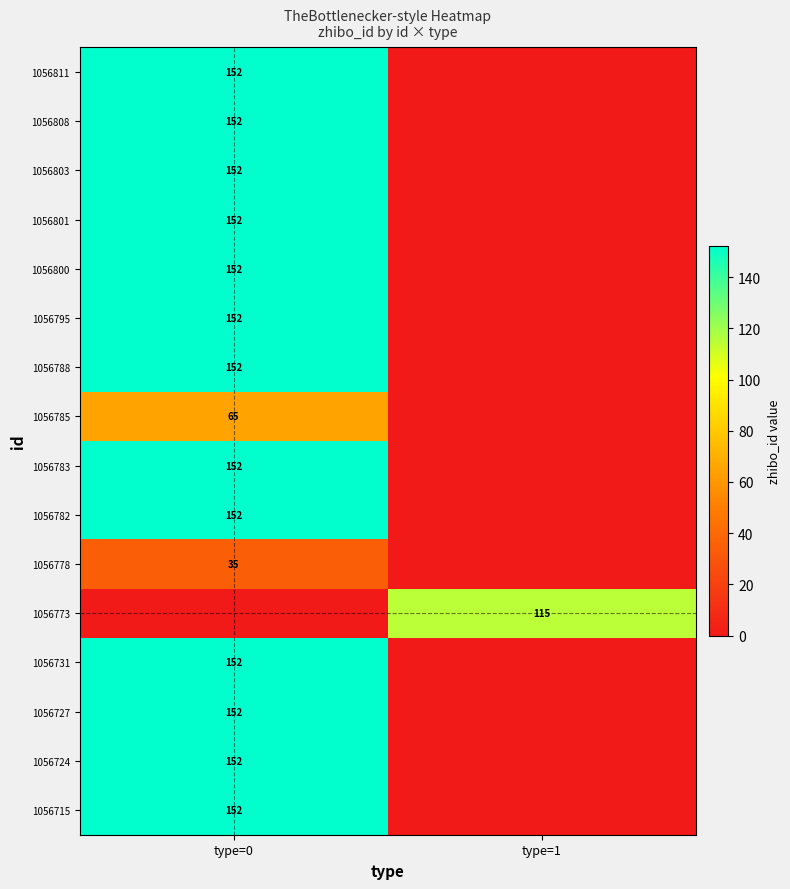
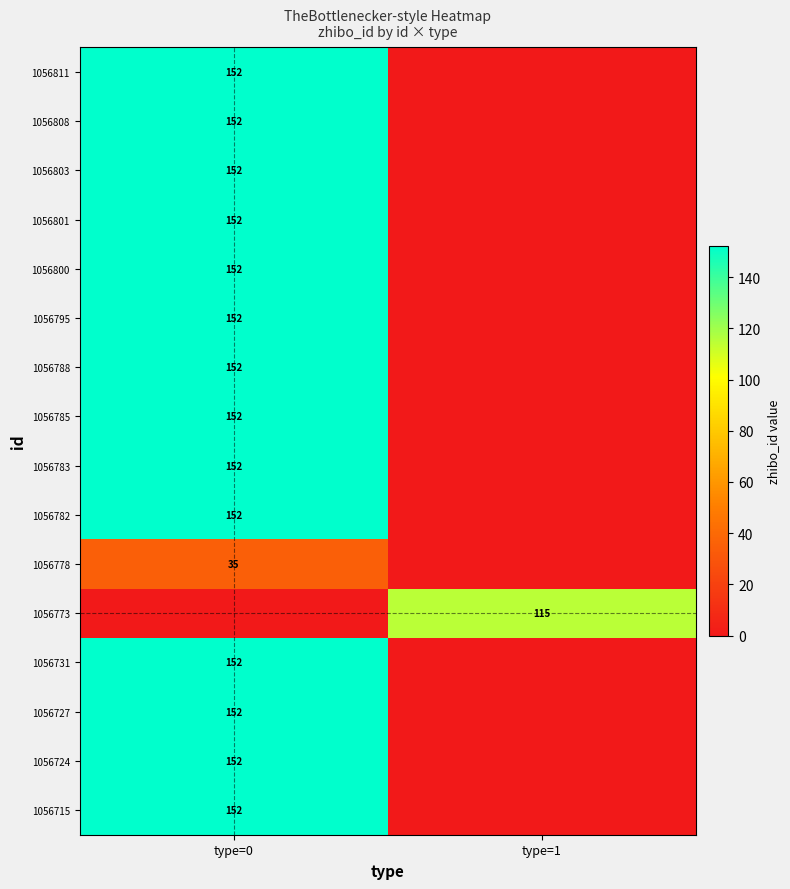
1056785, type=0: 65 -> 152
